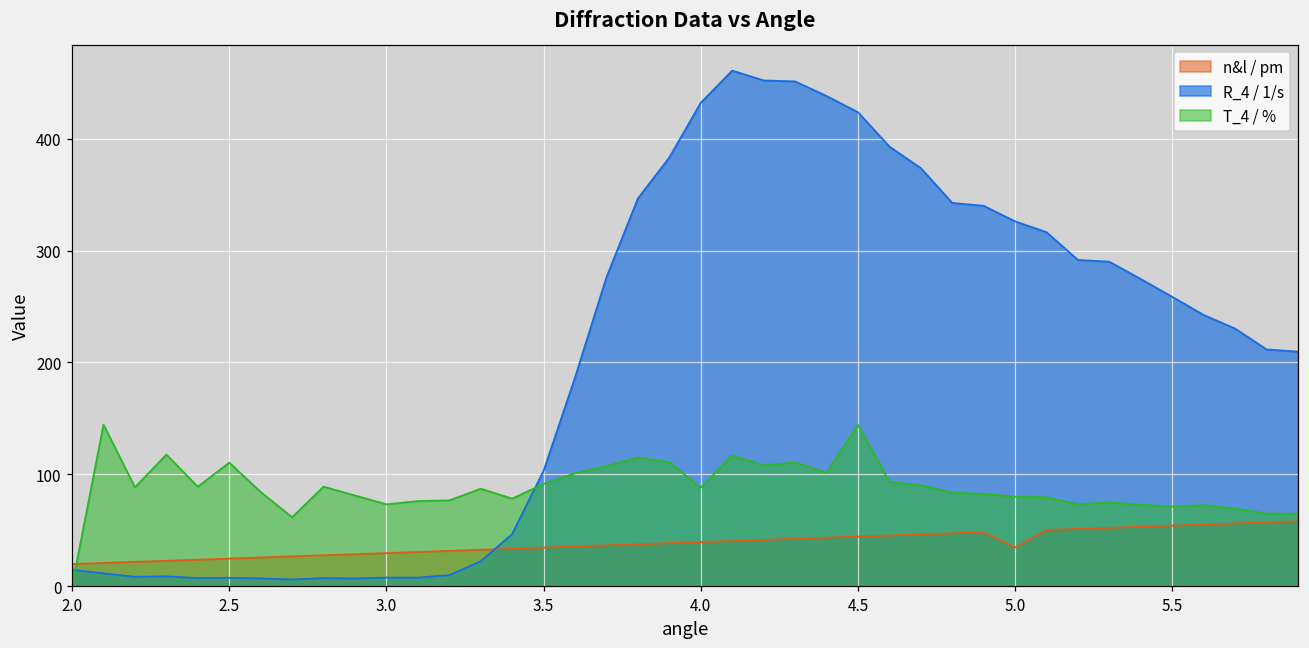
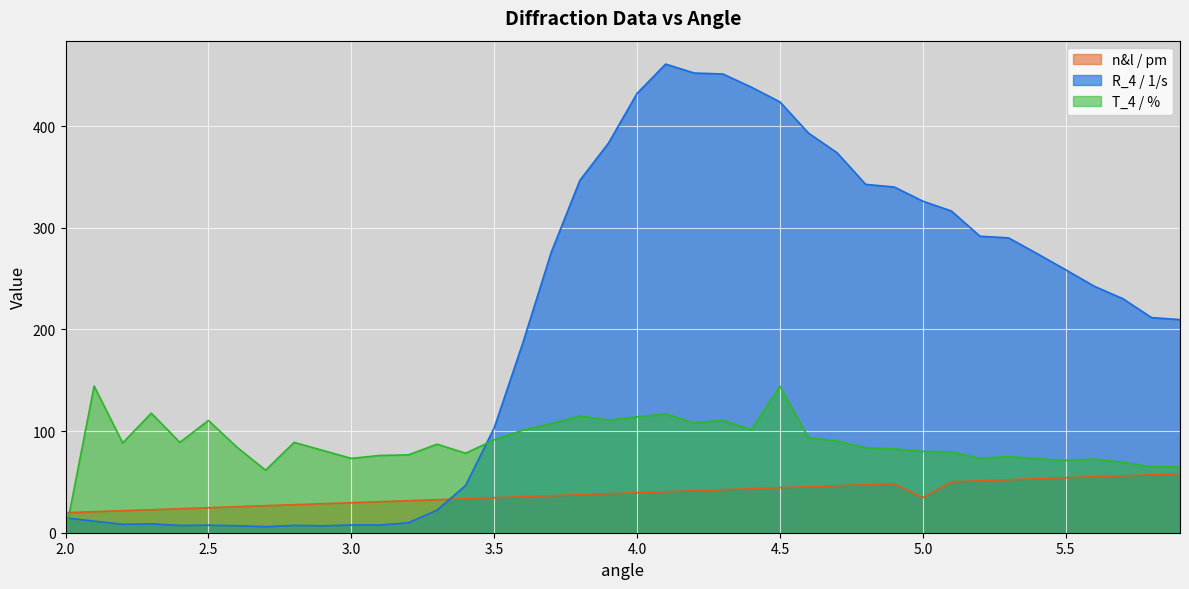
T_4 / %, 4.0: 88 -> 114
